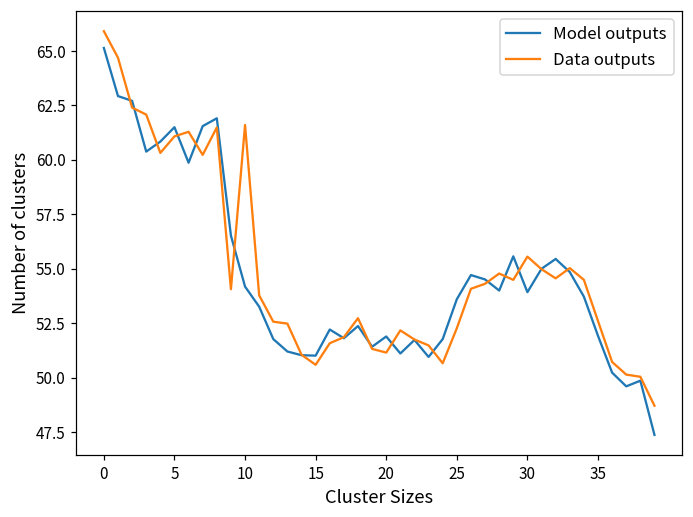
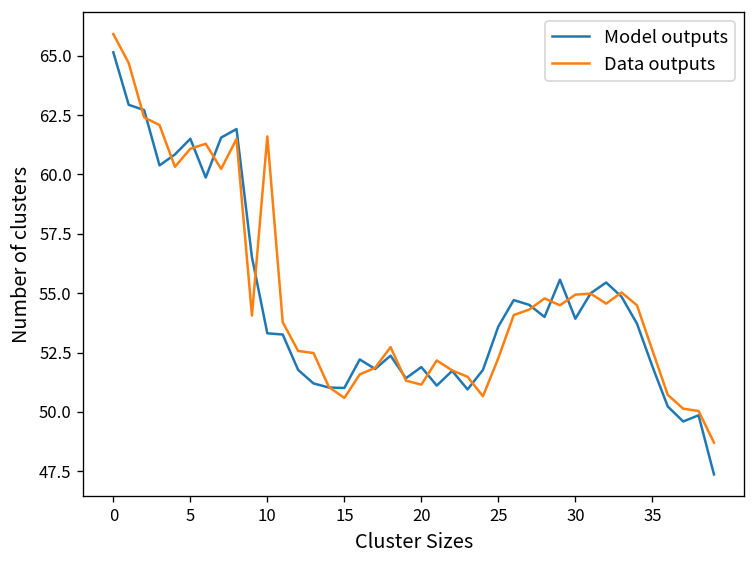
Model outputs, 10: 54.2 -> 53.3
Data outputs, 30: 55.6 -> 54.9
